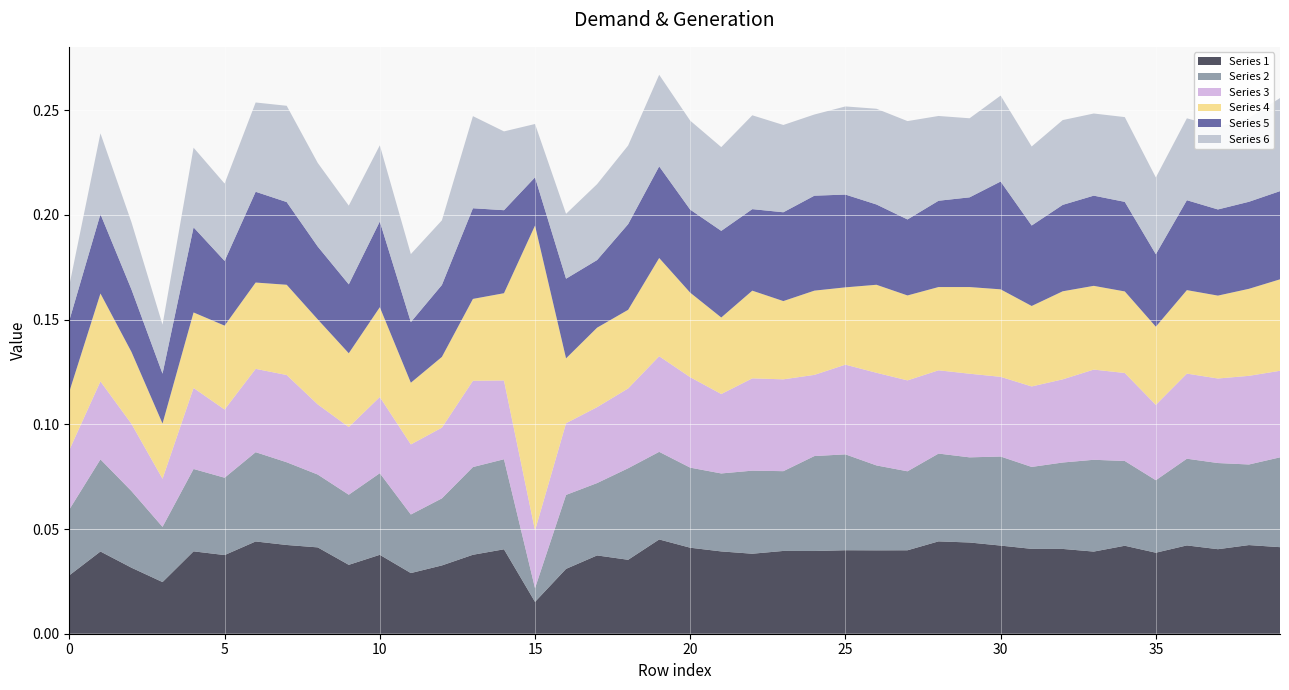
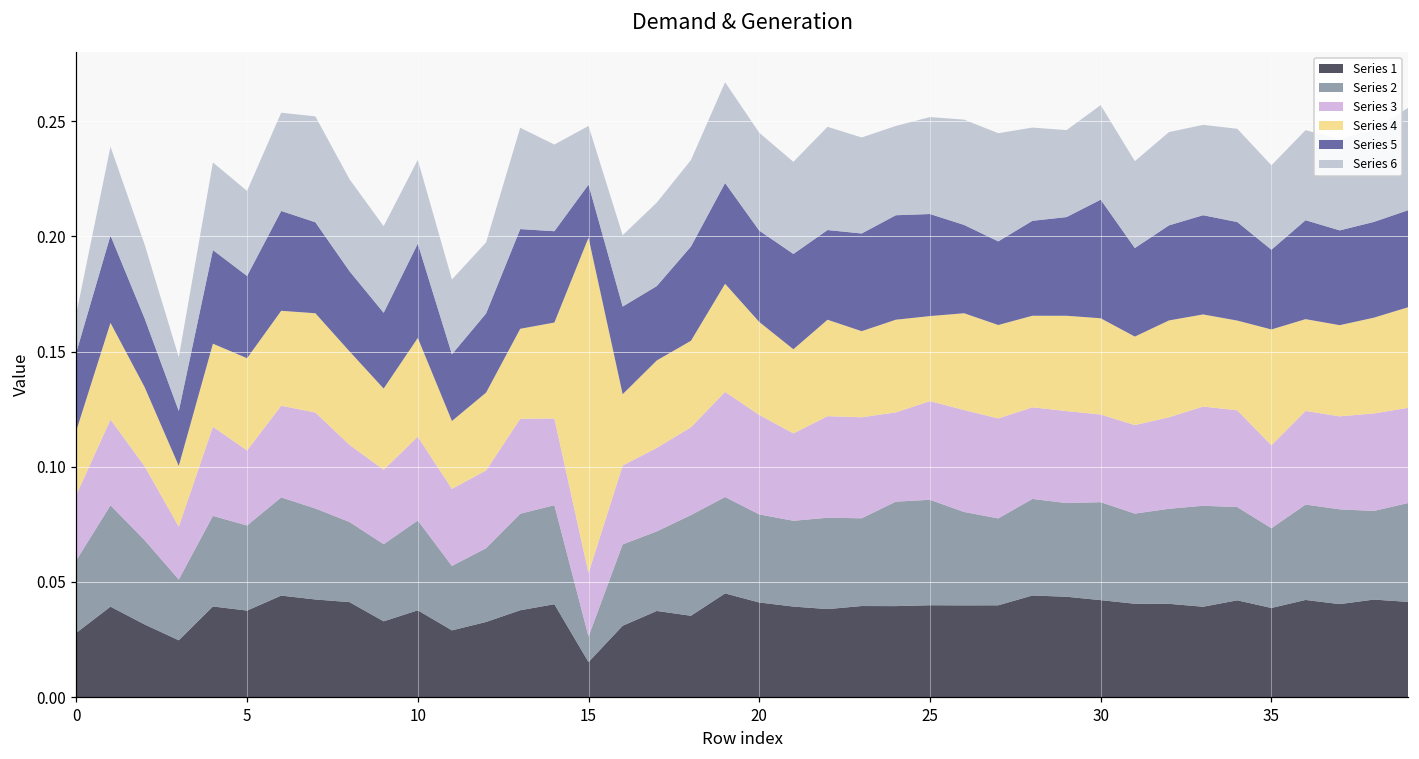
Series 5, 5: 0.031 -> 0.036
Series 2, 15: 0.007 -> 0.011
Series 4, 35: 0.037 -> 0.050
